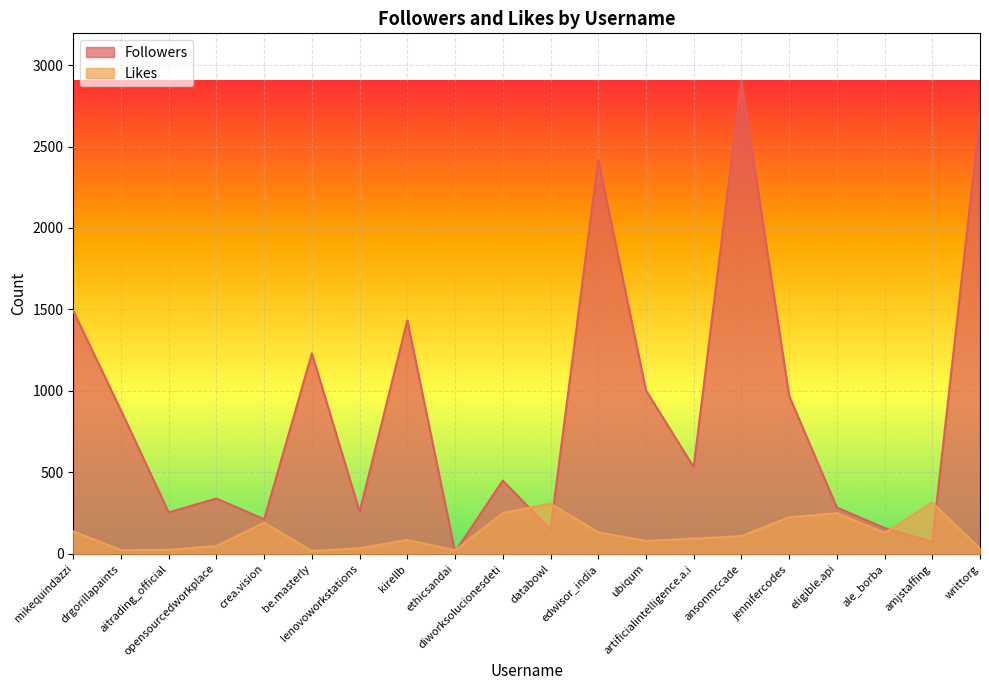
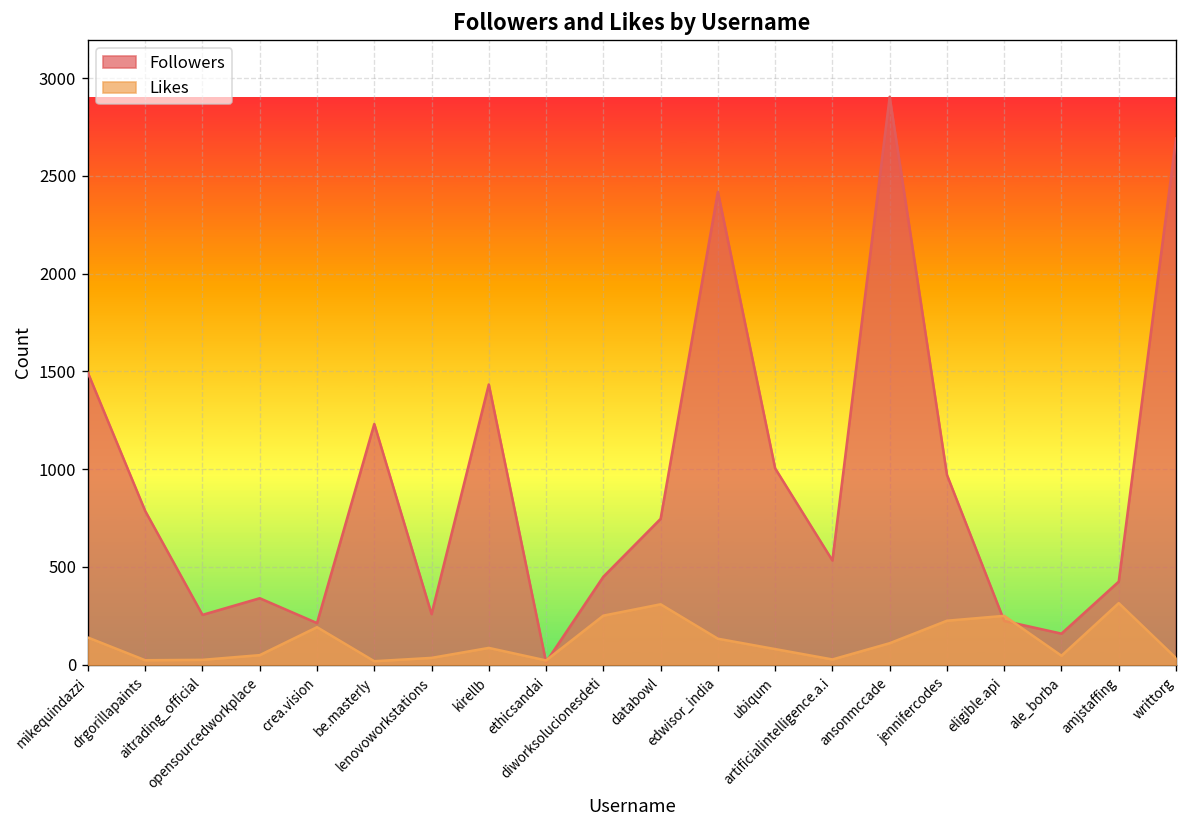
Followers, drgorillapaints: 880 -> 790
Followers, databowl: 150 -> 750
Likes, artificialintelligence.a.i: 90 -> 30
Followers, eligible.api: 290 -> 220
Likes, ale_borba: 130 -> 50
Followers, amjstaffing: 80 -> 430
